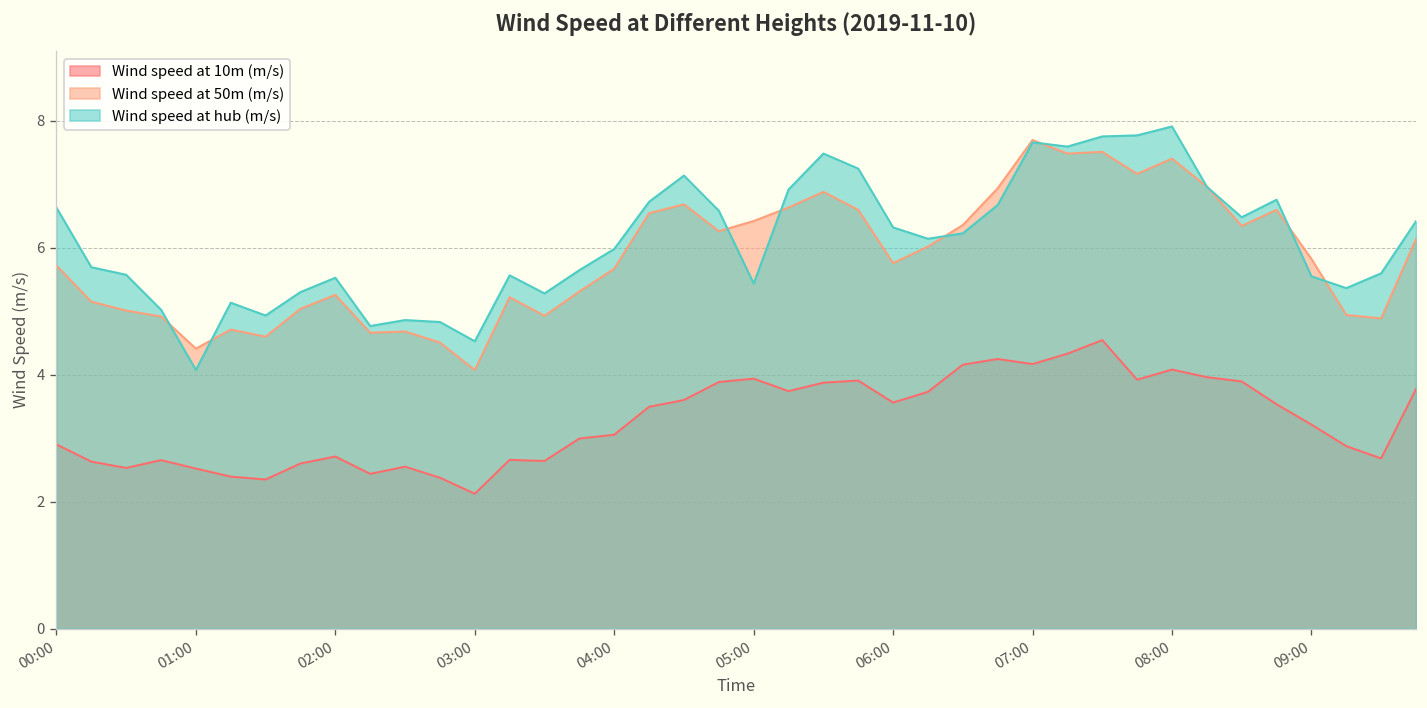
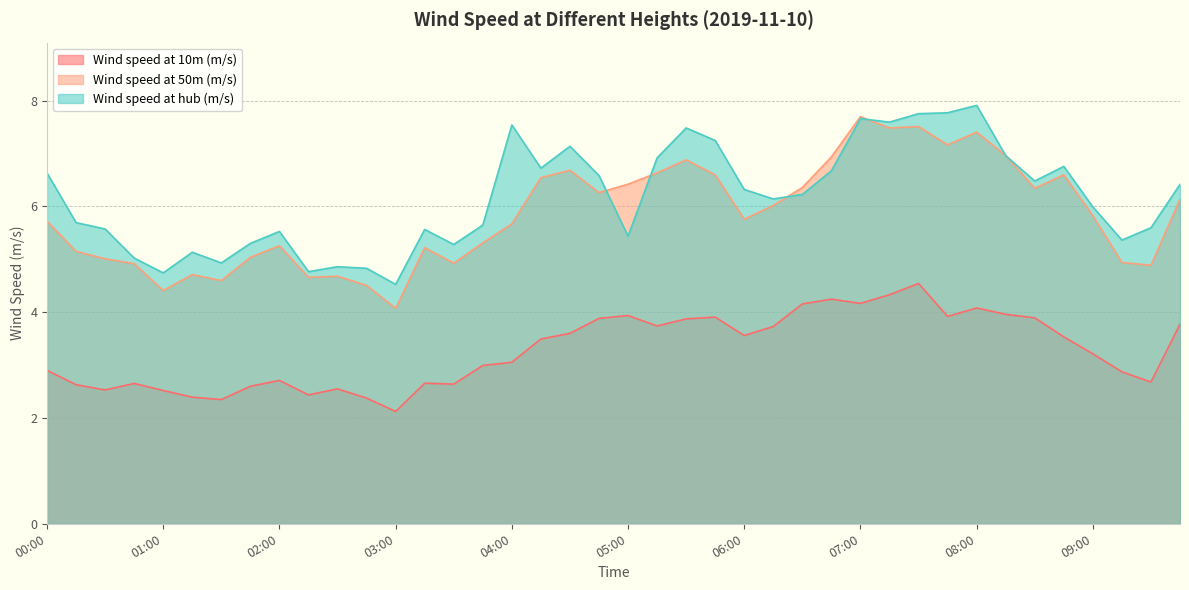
Wind speed at hub (m/s), 01:00: 4.1 -> 4.7
Wind speed at hub (m/s), 04:00: 6.0 -> 7.5
Wind speed at hub (m/s), 09:00: 5.6 -> 6.0
